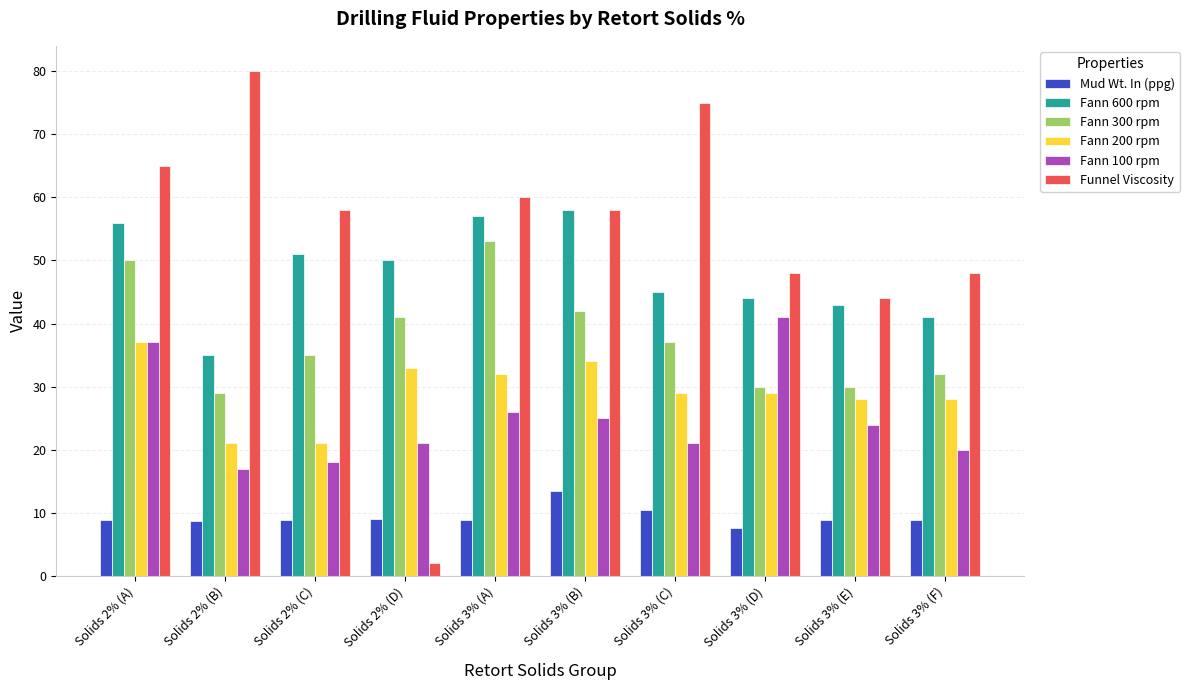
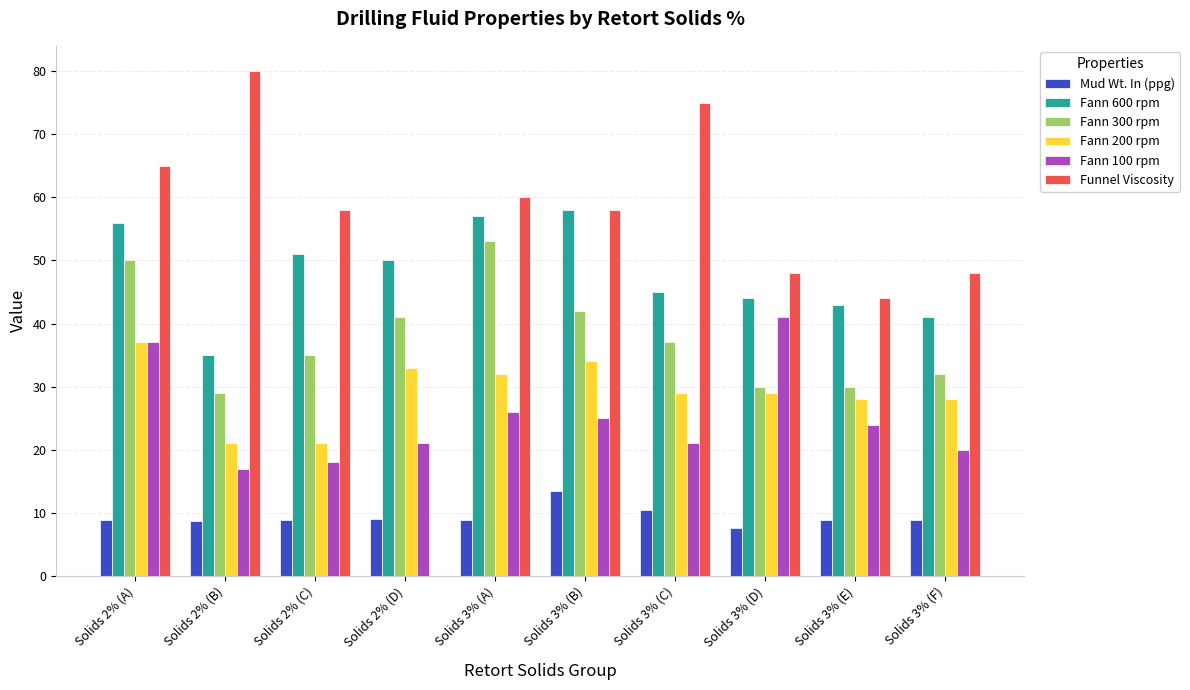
Funnel Viscosity, Solids 2% (D): 2 -> 0
